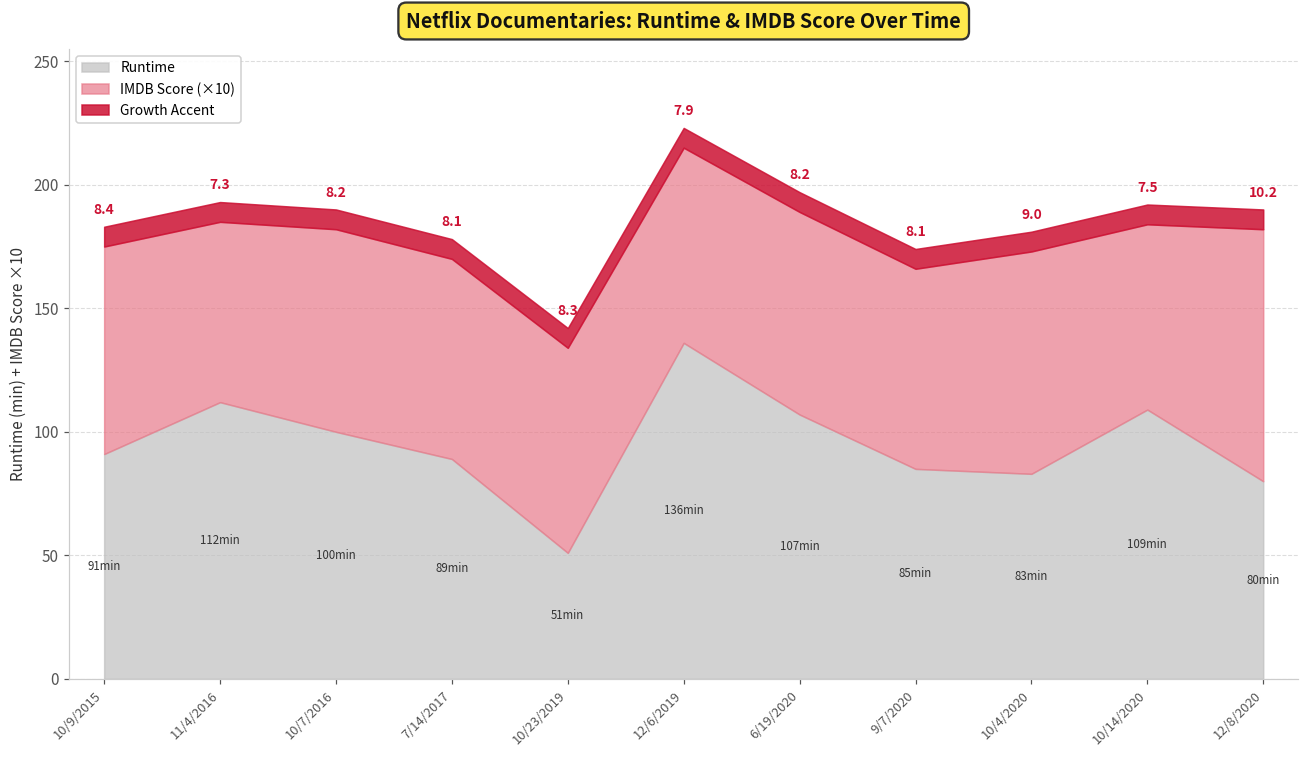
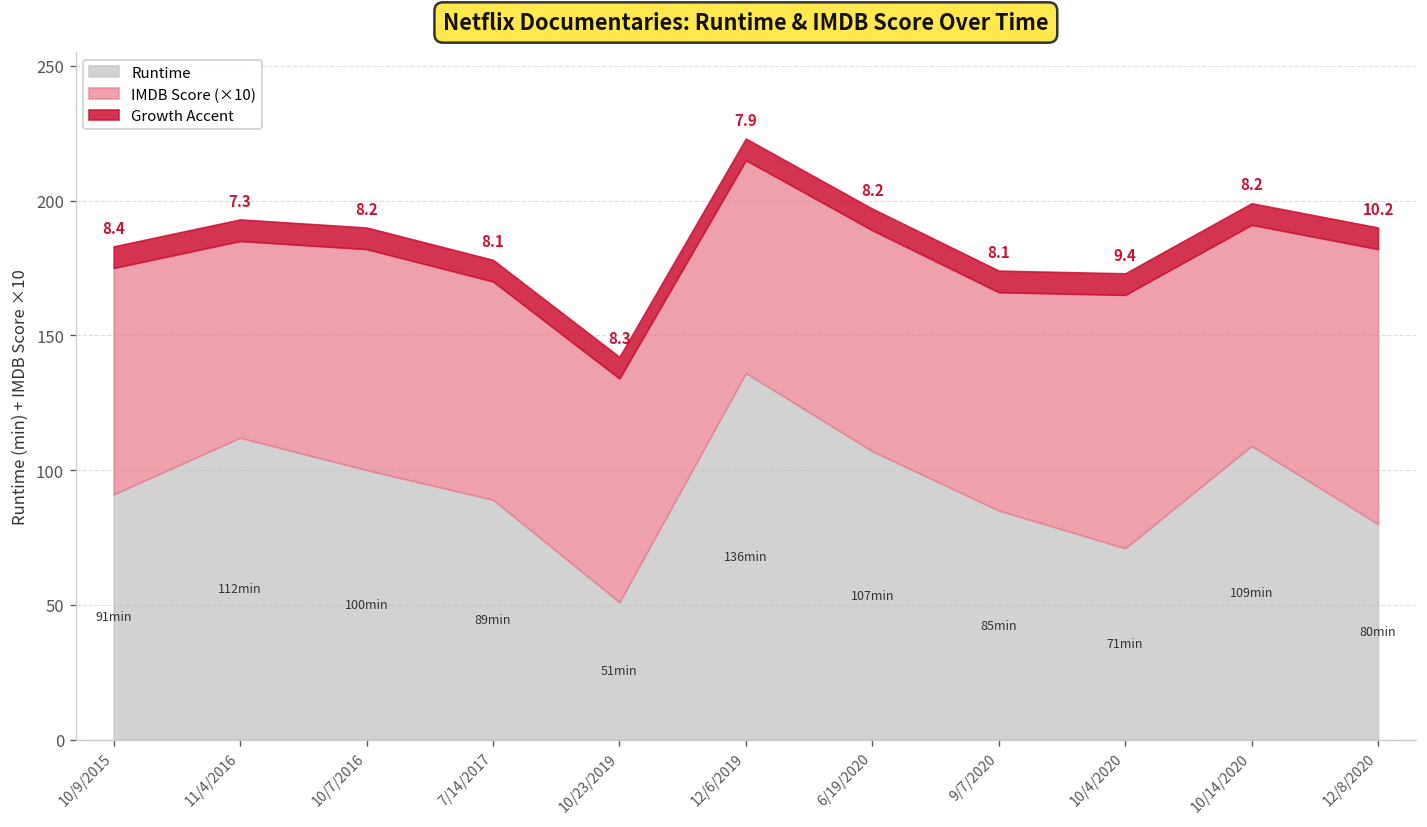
Runtime, 10/4/2020: 83 -> 71
IMDB Score (×10), 10/4/2020: 9.0 -> 9.4
IMDB Score (×10), 10/14/2020: 7.5 -> 8.2
